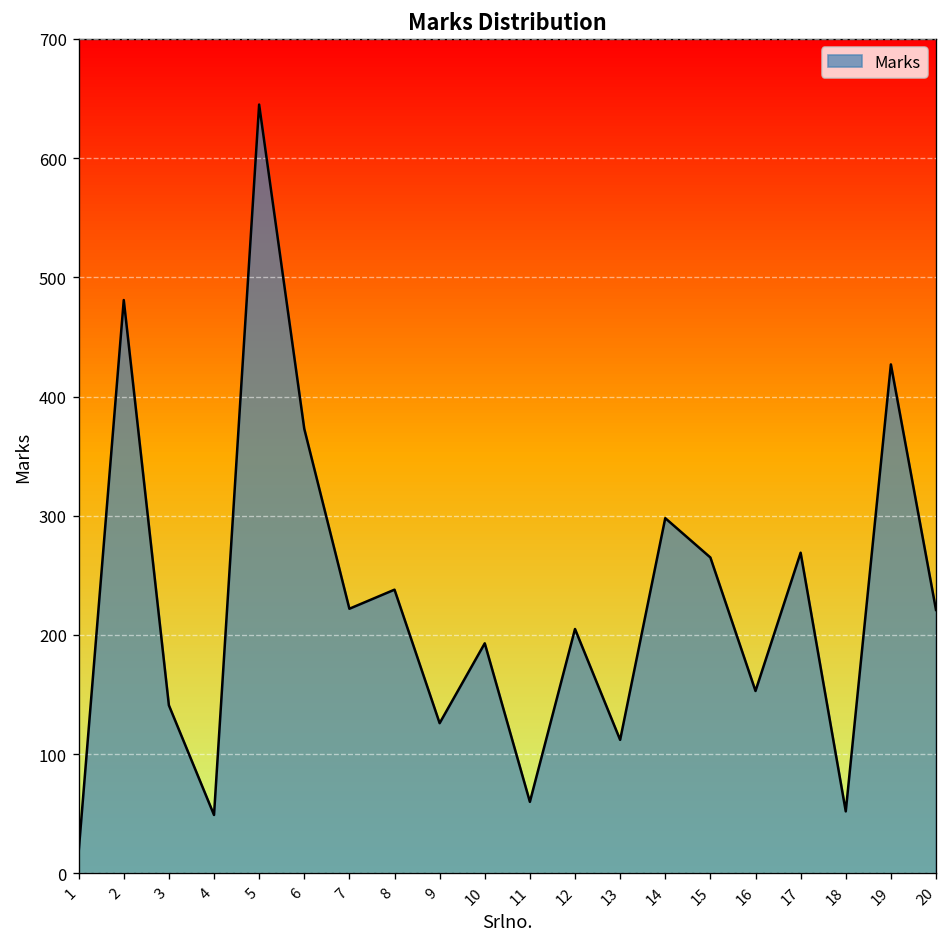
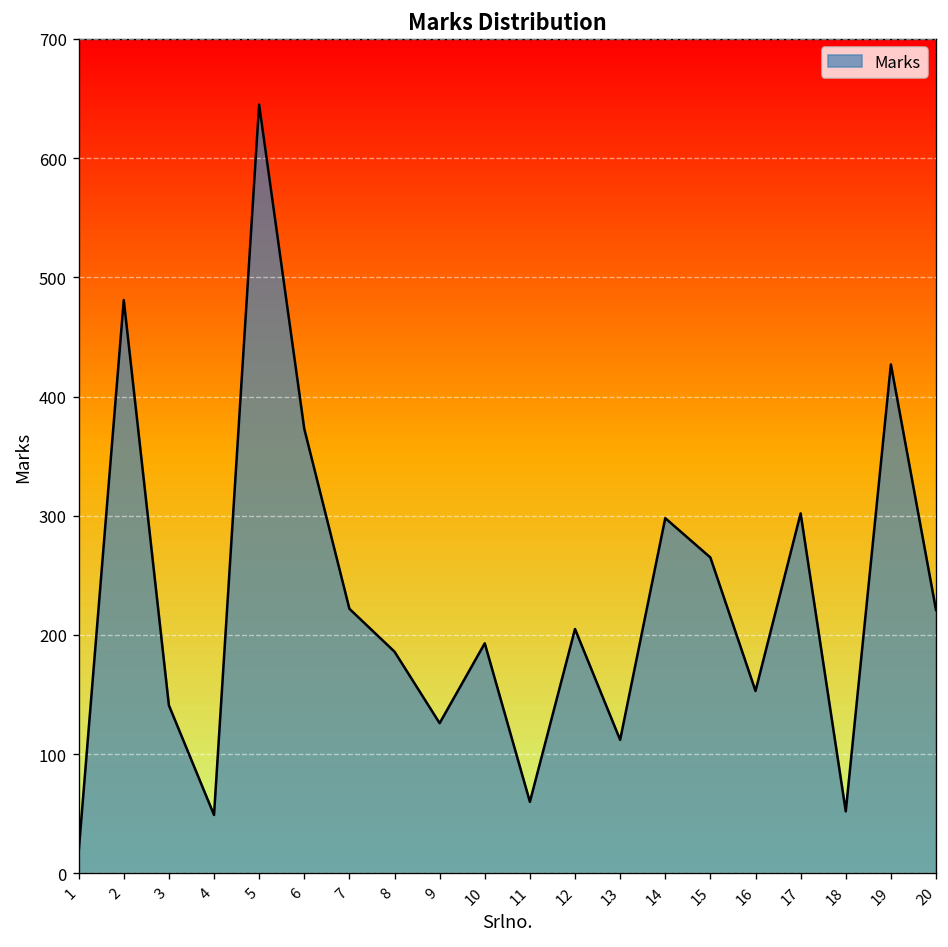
8: 240 -> 190
17: 270 -> 300
